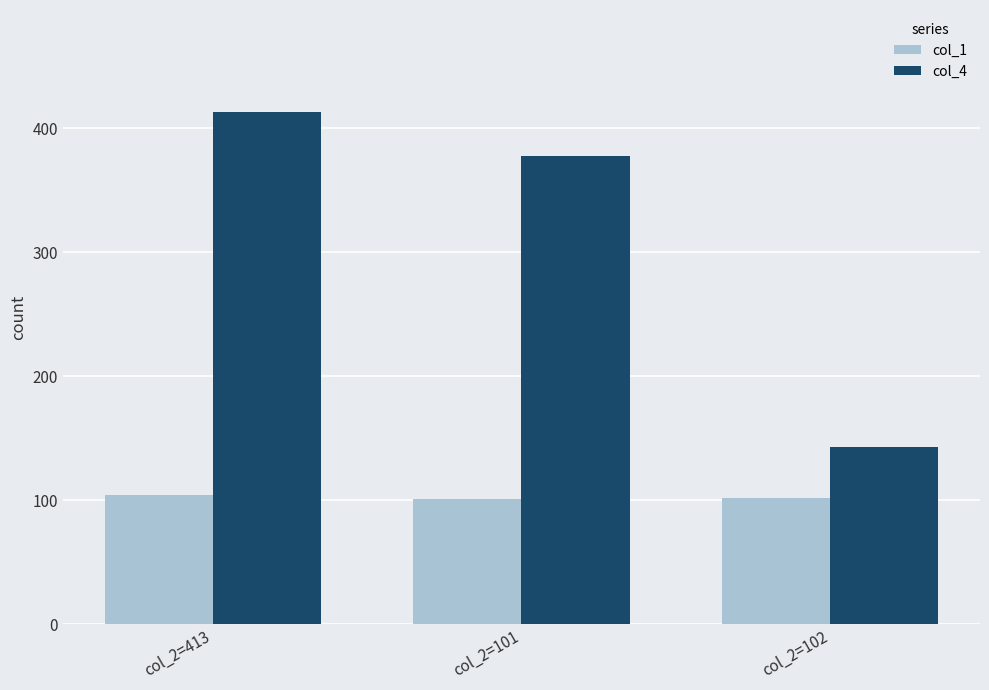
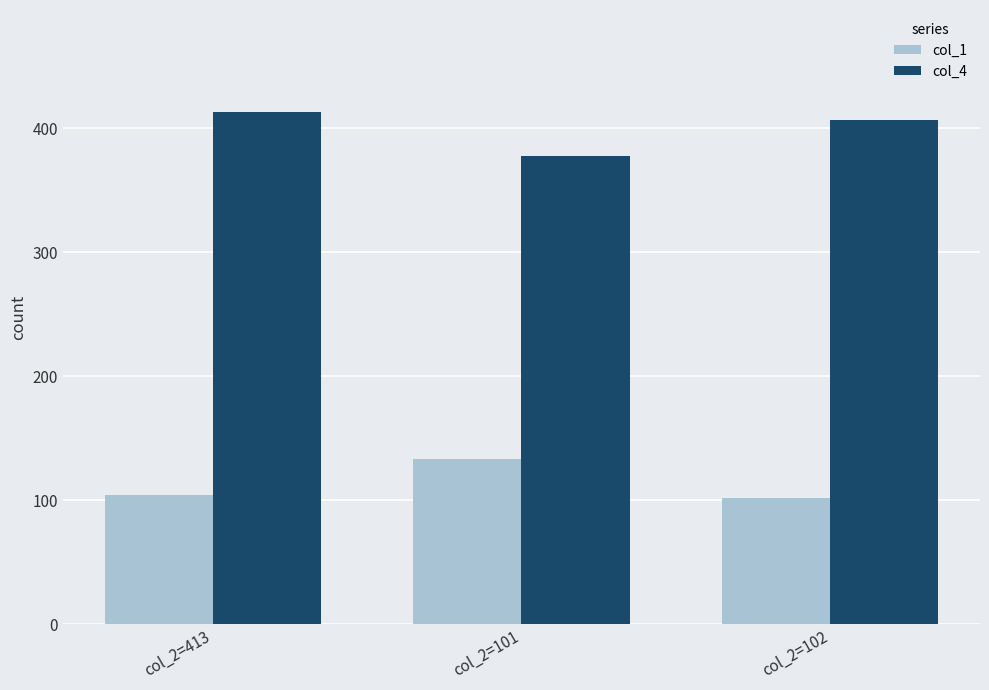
col_1, col_2=101: 101 -> 133
col_4, col_2=102: 143 -> 407
